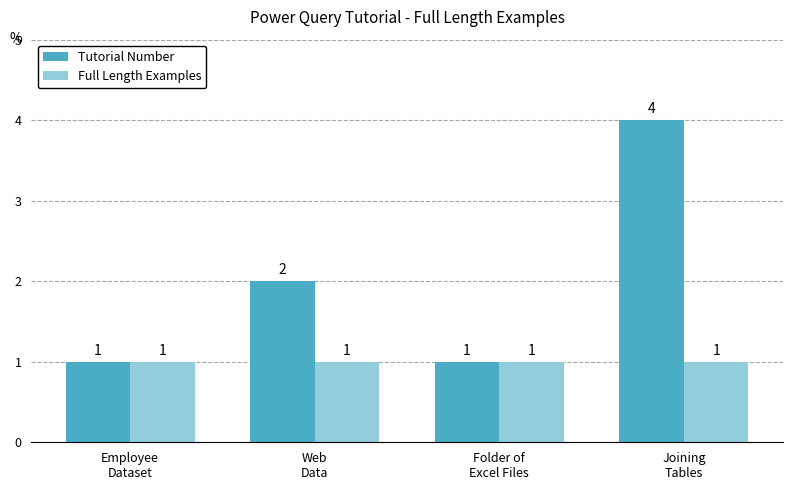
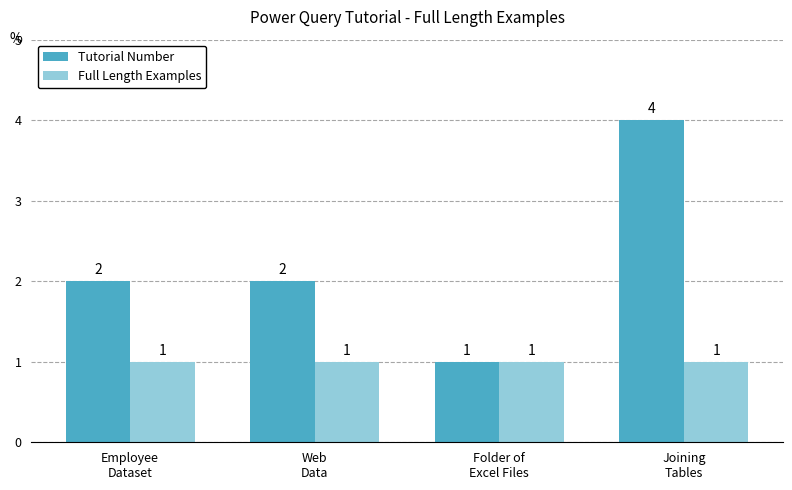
Tutorial Number, Employee Dataset: 1 -> 2
